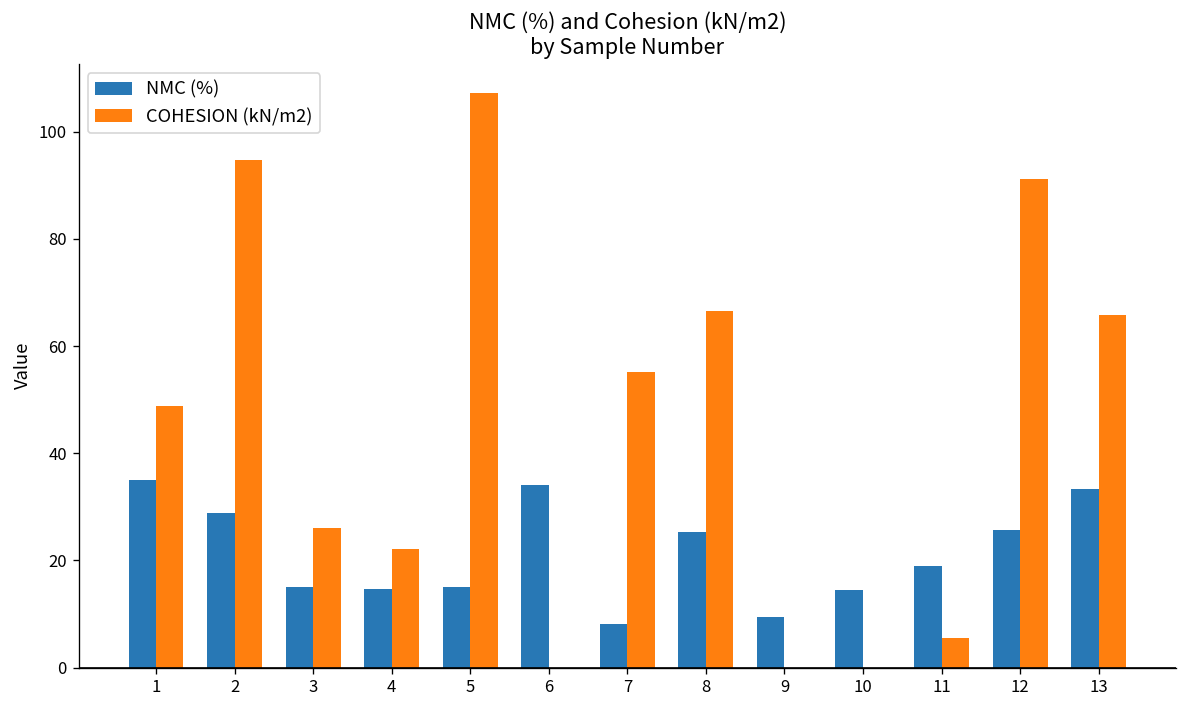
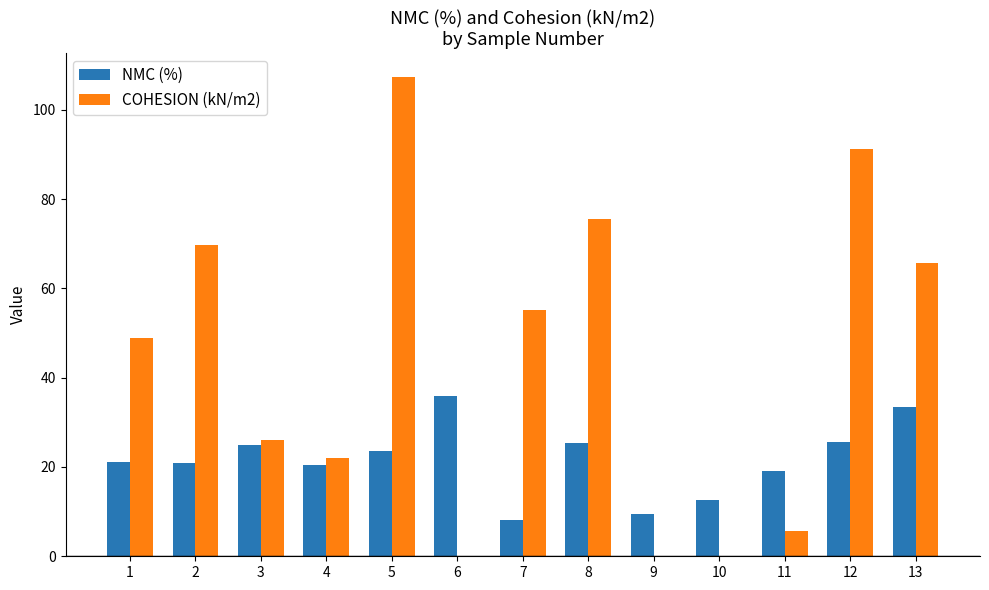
NMC (%), 1: 35 -> 21
NMC (%), 2: 29 -> 21
COHESION (kN/m2), 2: 95 -> 70
NMC (%), 3: 15 -> 25
NMC (%), 4: 15 -> 20
NMC (%), 5: 15 -> 24
NMC (%), 6: 34 -> 36
COHESION (kN/m2), 8: 67 -> 76
NMC (%), 10: 14 -> 13
